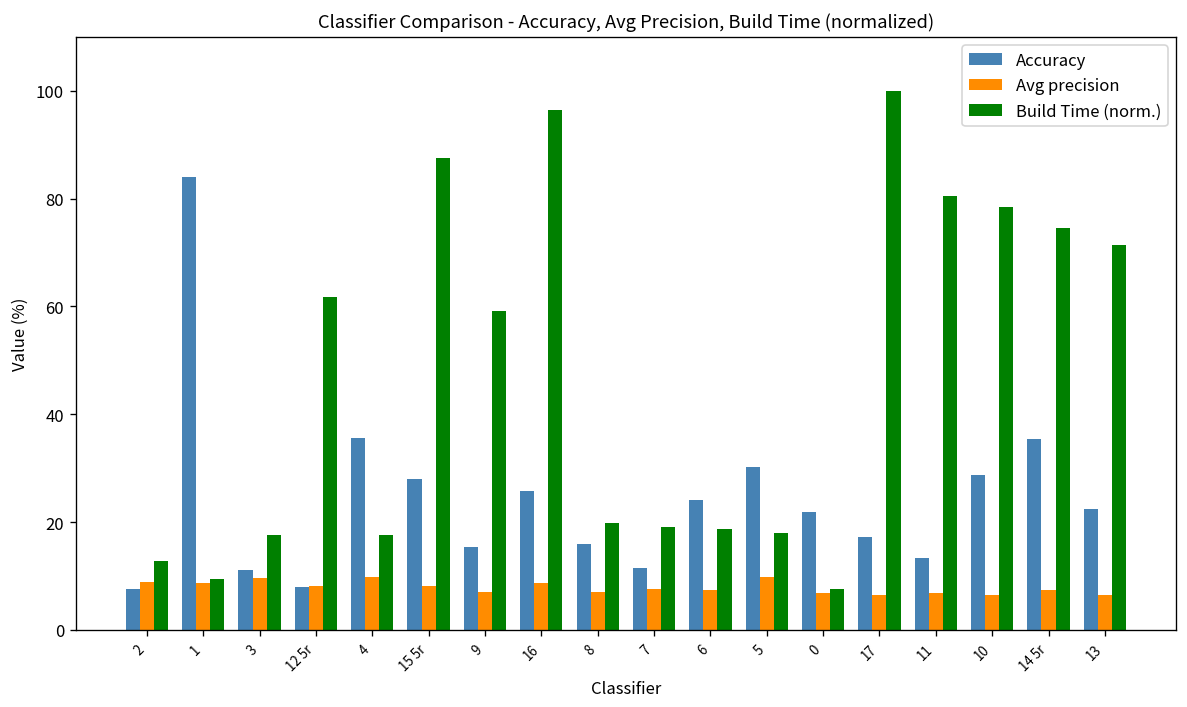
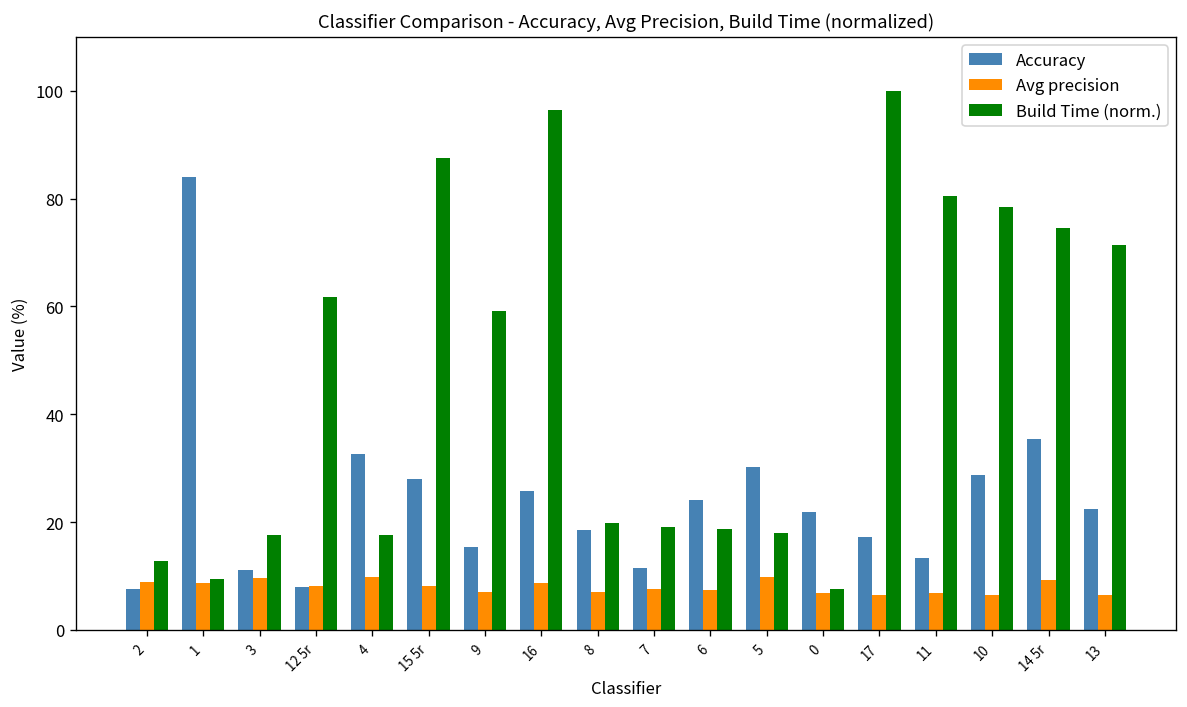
Accuracy, 4: 36 -> 33
Accuracy, 8: 16 -> 19
Avg precision, 14 5r: 7 -> 9
